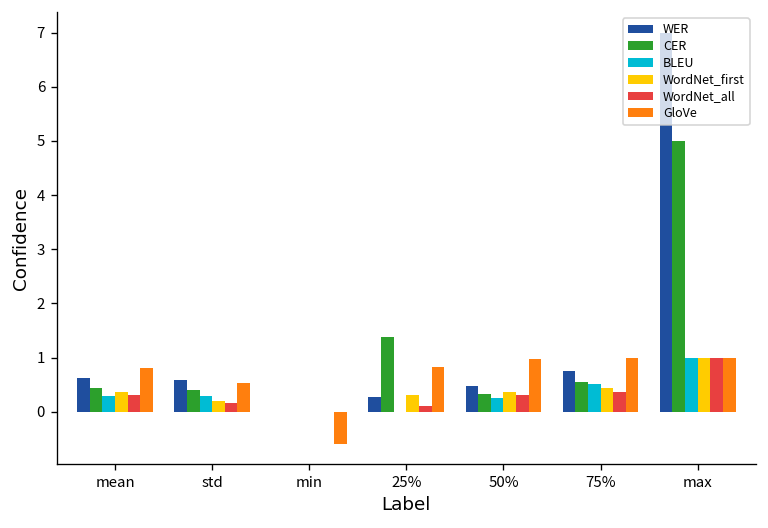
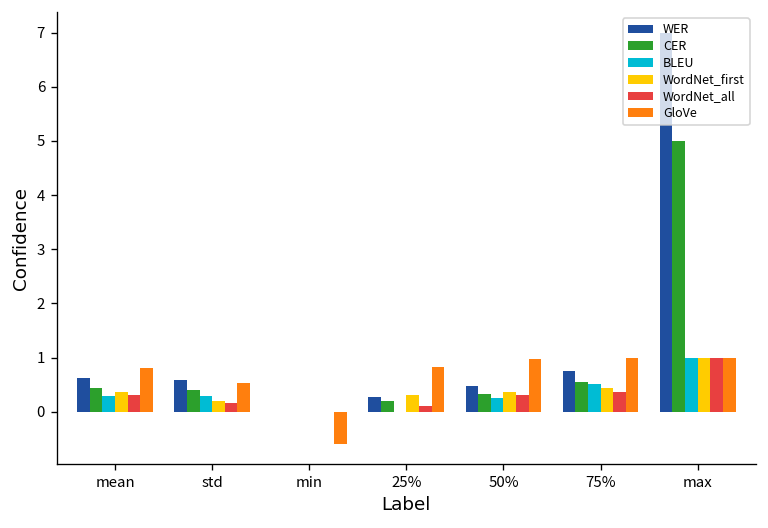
CER, 25%: 1.4 -> 0.2
